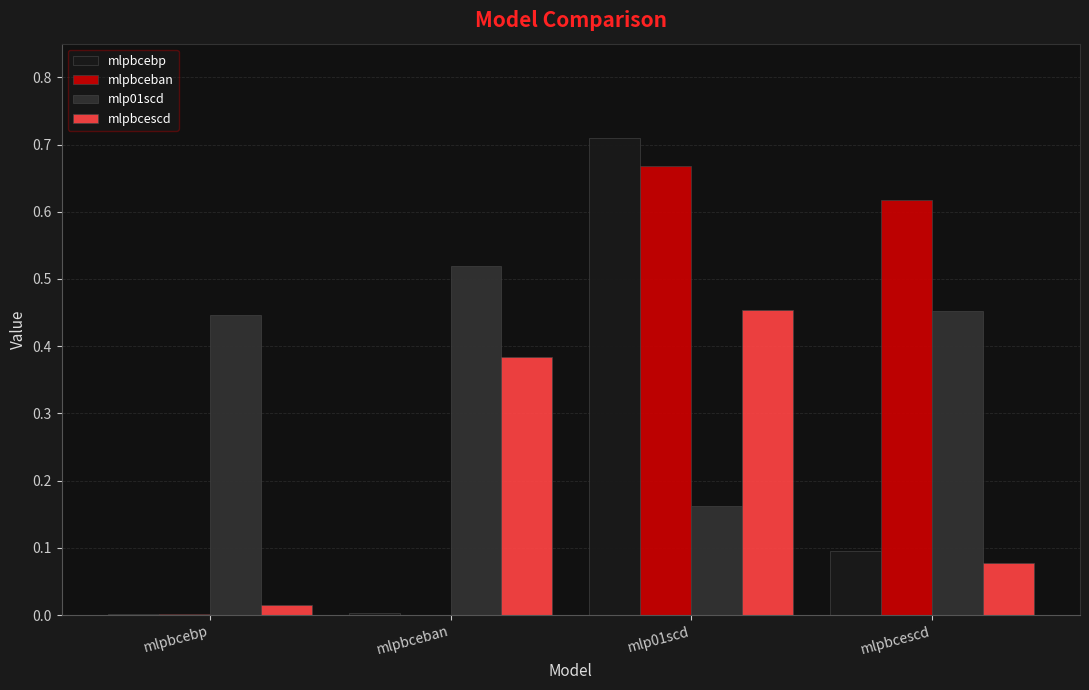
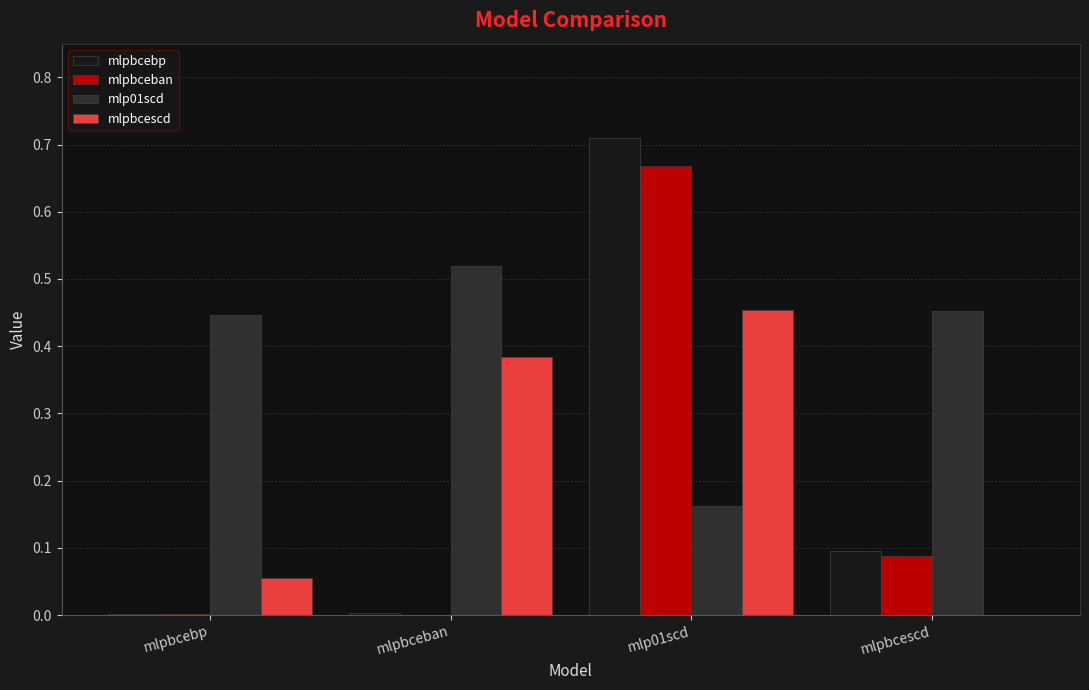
mlpbcescd, mlpbcebp: 0.01 -> 0.06
mlpbceban, mlpbcescd: 0.62 -> 0.09
mlpbcescd, mlpbcescd: 0.08 -> 0.00
